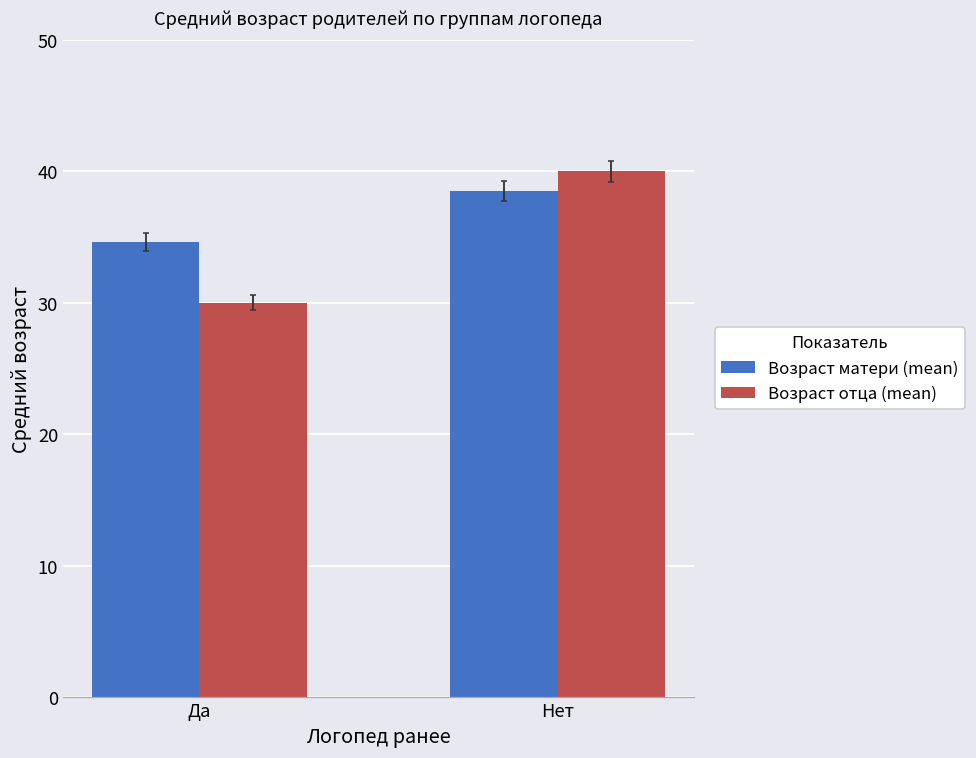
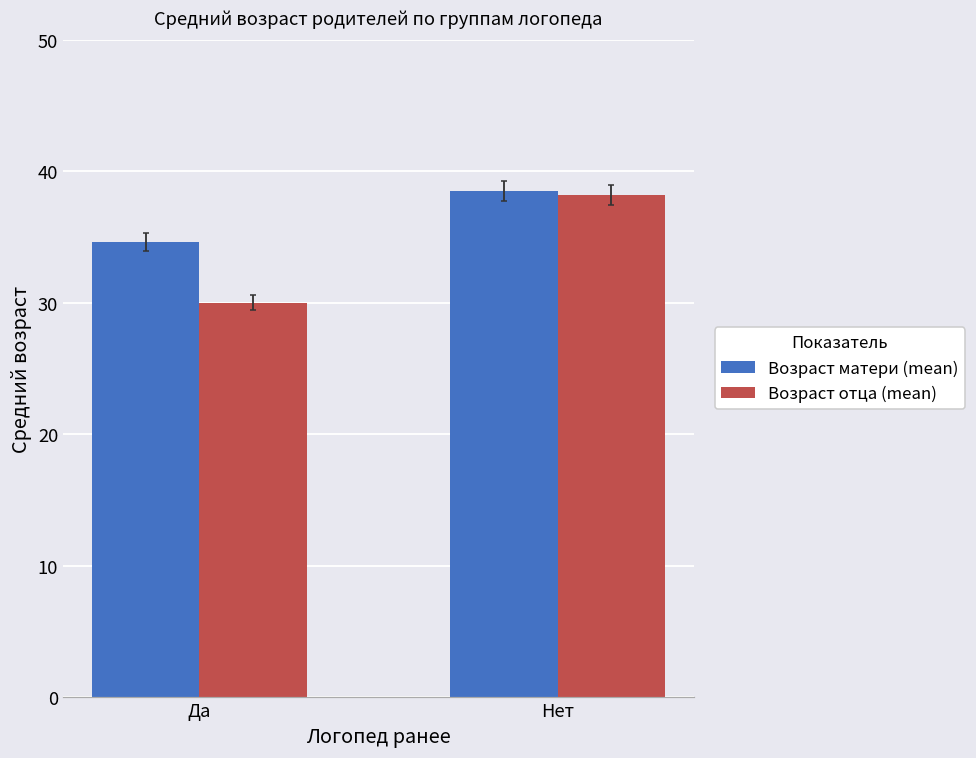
Возраст отца (mean), Нет: 40.0 -> 38.2
